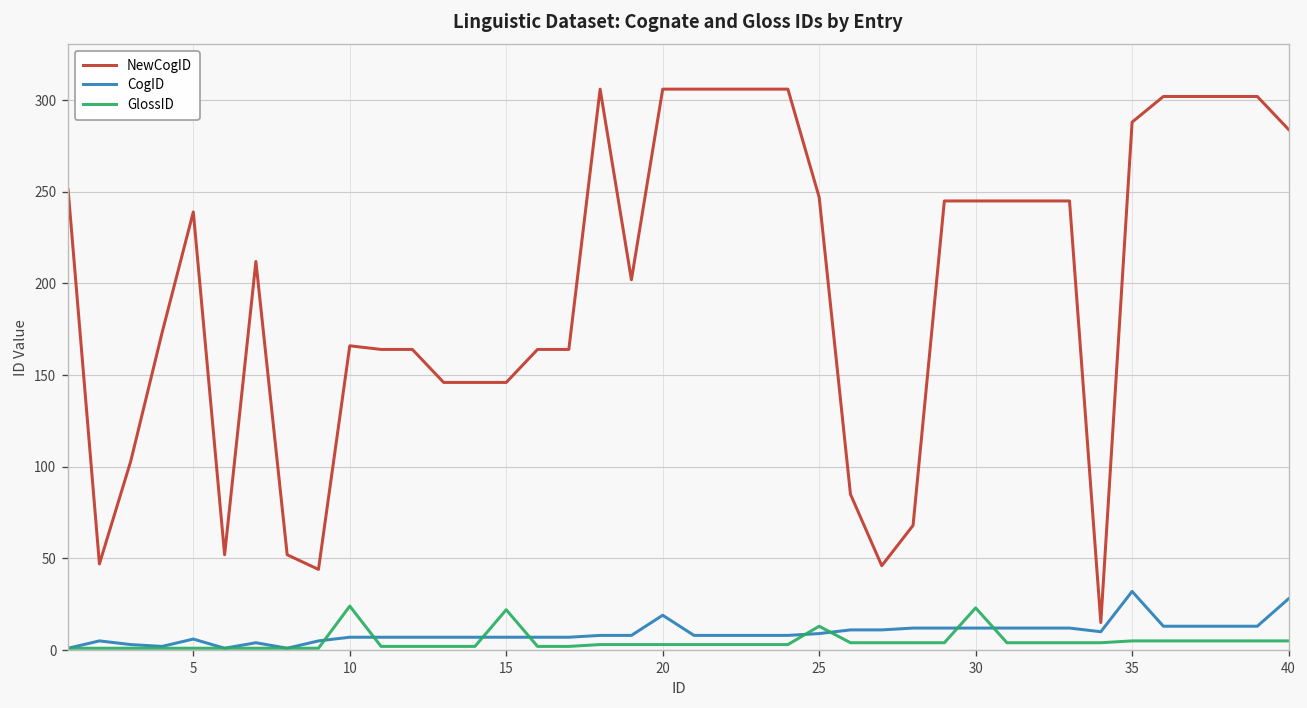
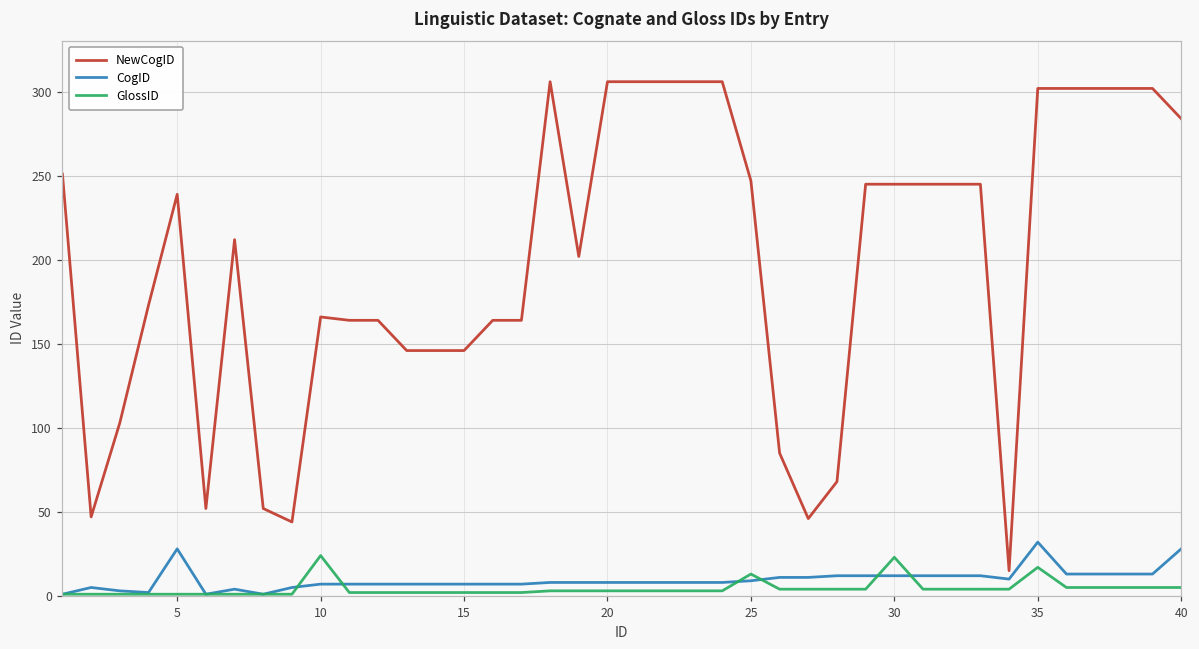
CogID, 5: 6 -> 28
GlossID, 15: 22 -> 2
CogID, 20: 19 -> 8
NewCogID, 35: 288 -> 302
GlossID, 35: 5 -> 17
